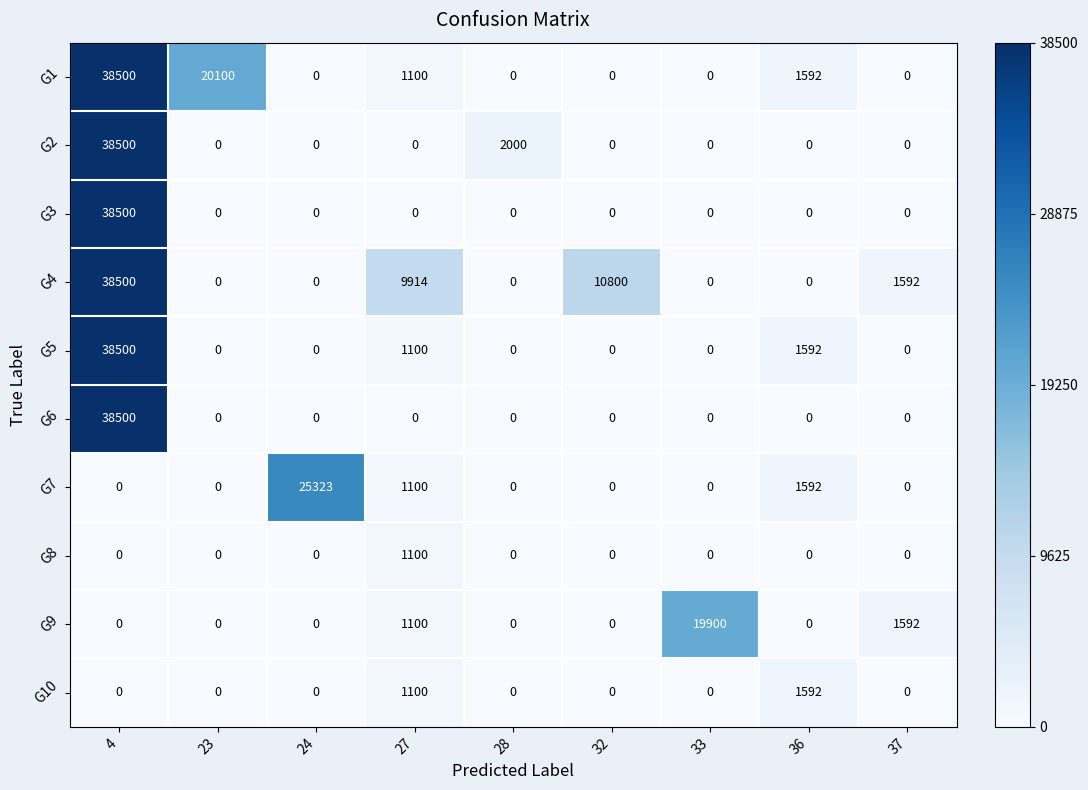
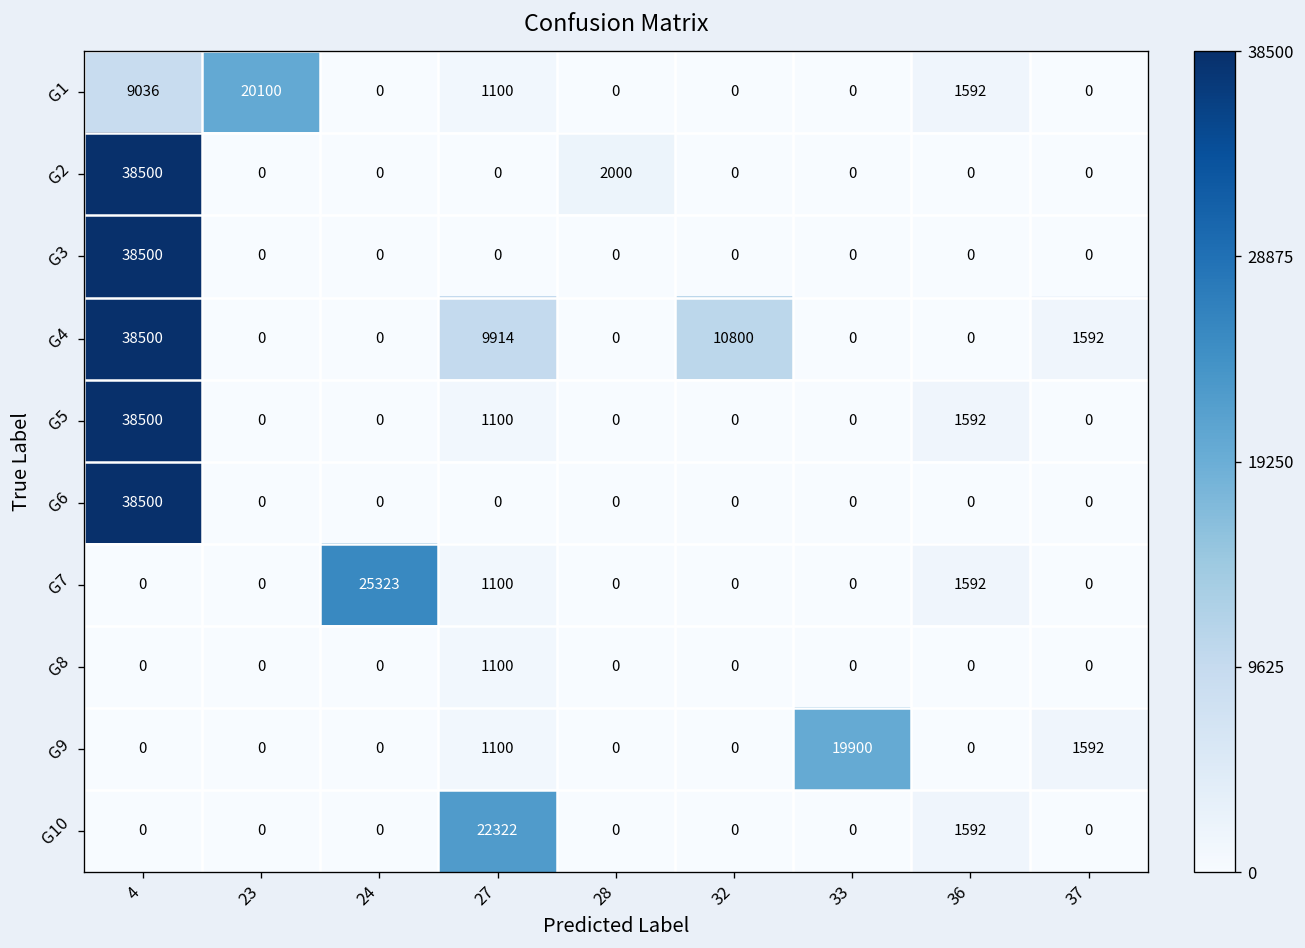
G1, 4: 38500 -> 9036
G10, 27: 1100 -> 22322
